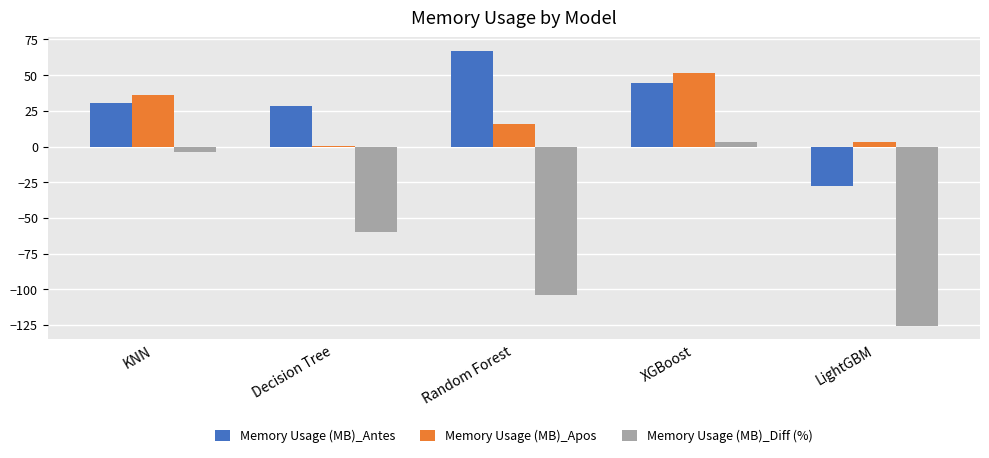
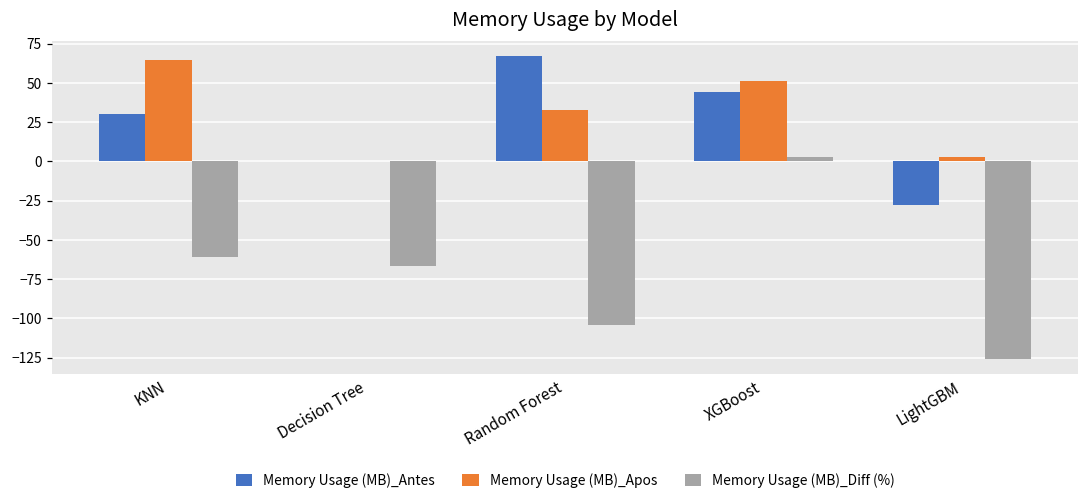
Memory Usage (MB)_Apos, KNN: 36 -> 64
Memory Usage (MB)_Diff (%), KNN: -4 -> -61
Memory Usage (MB)_Antes, Decision Tree: 29 -> 0
Memory Usage (MB)_Diff (%), Decision Tree: -60 -> -67
Memory Usage (MB)_Apos, Random Forest: 16 -> 33
